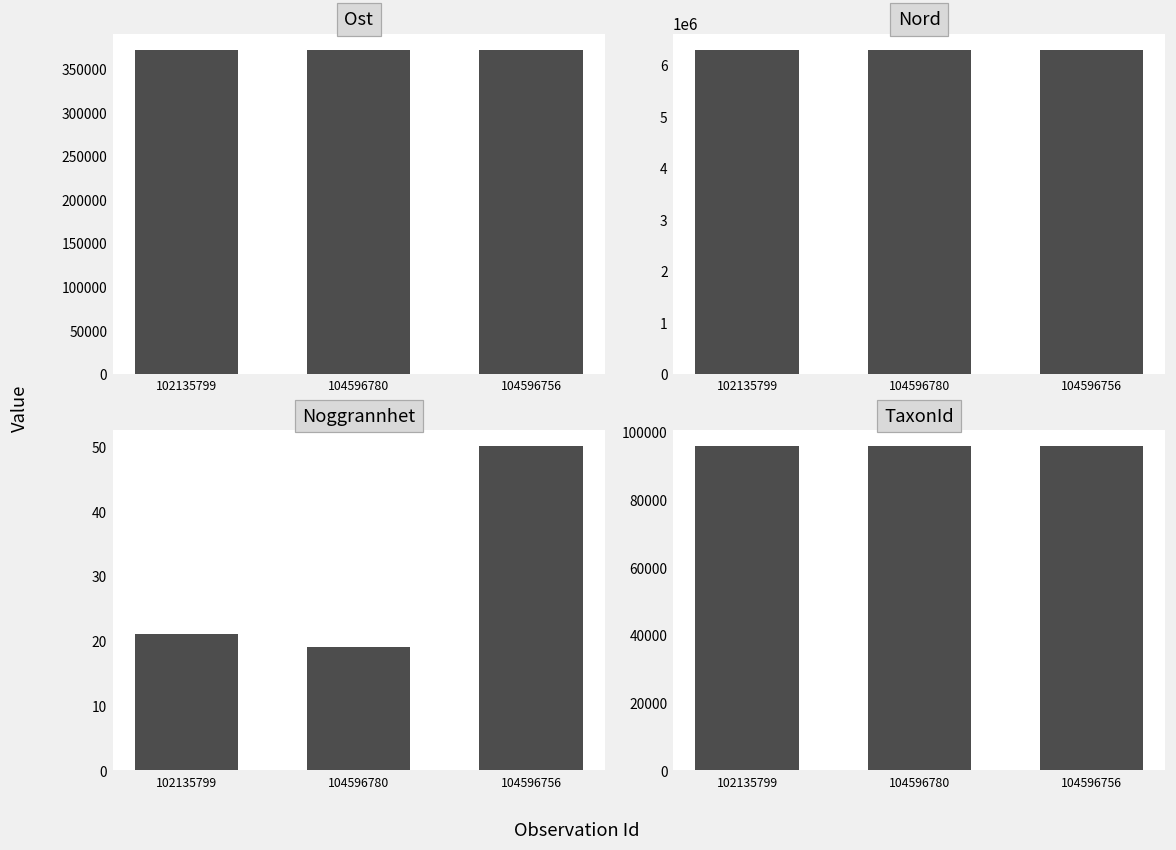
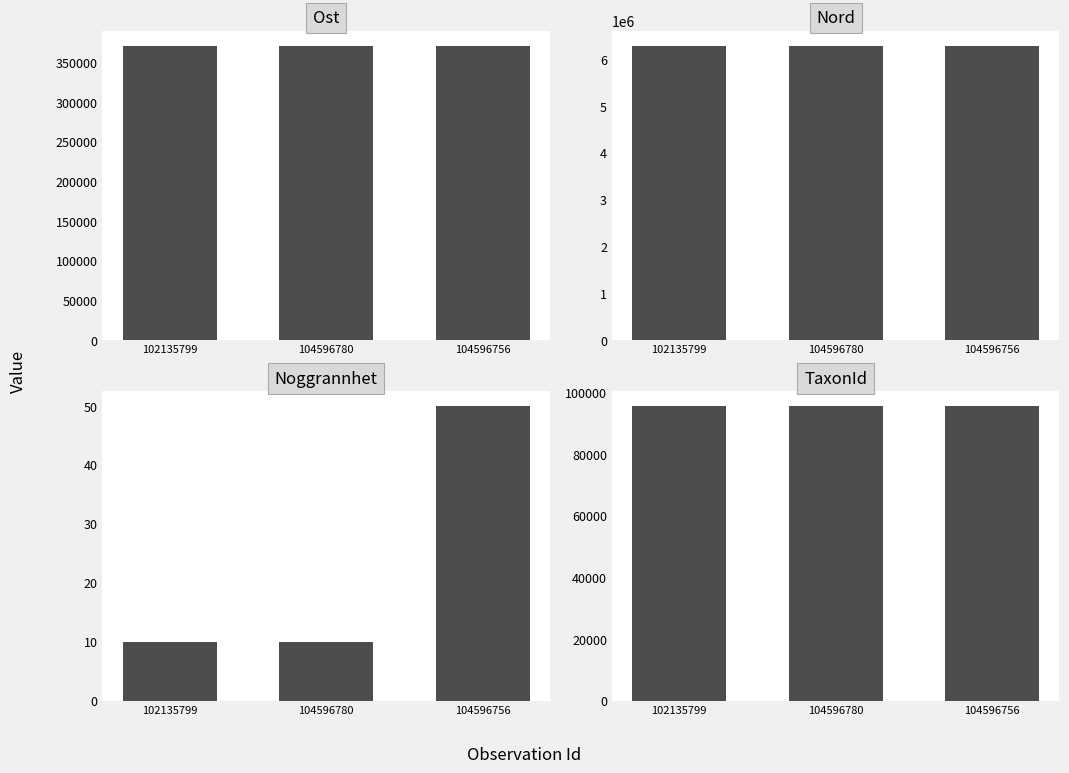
Noggrannhet, 102135799: 21 -> 10
Noggrannhet, 104596780: 19 -> 10
